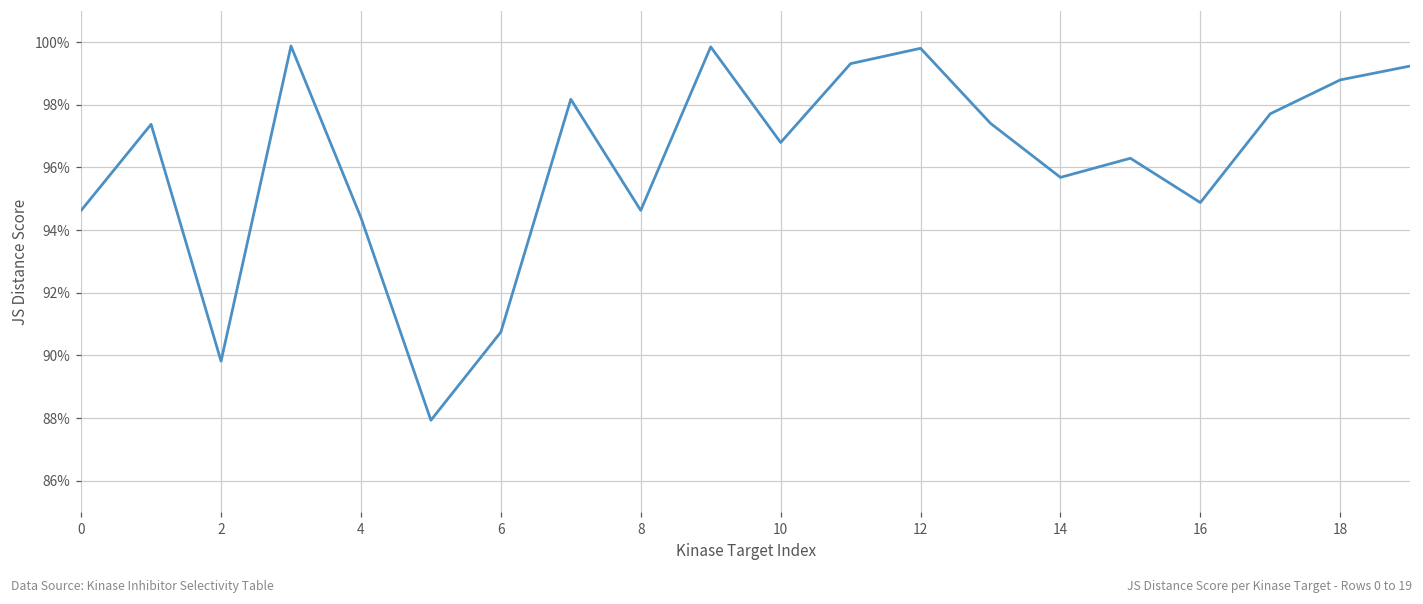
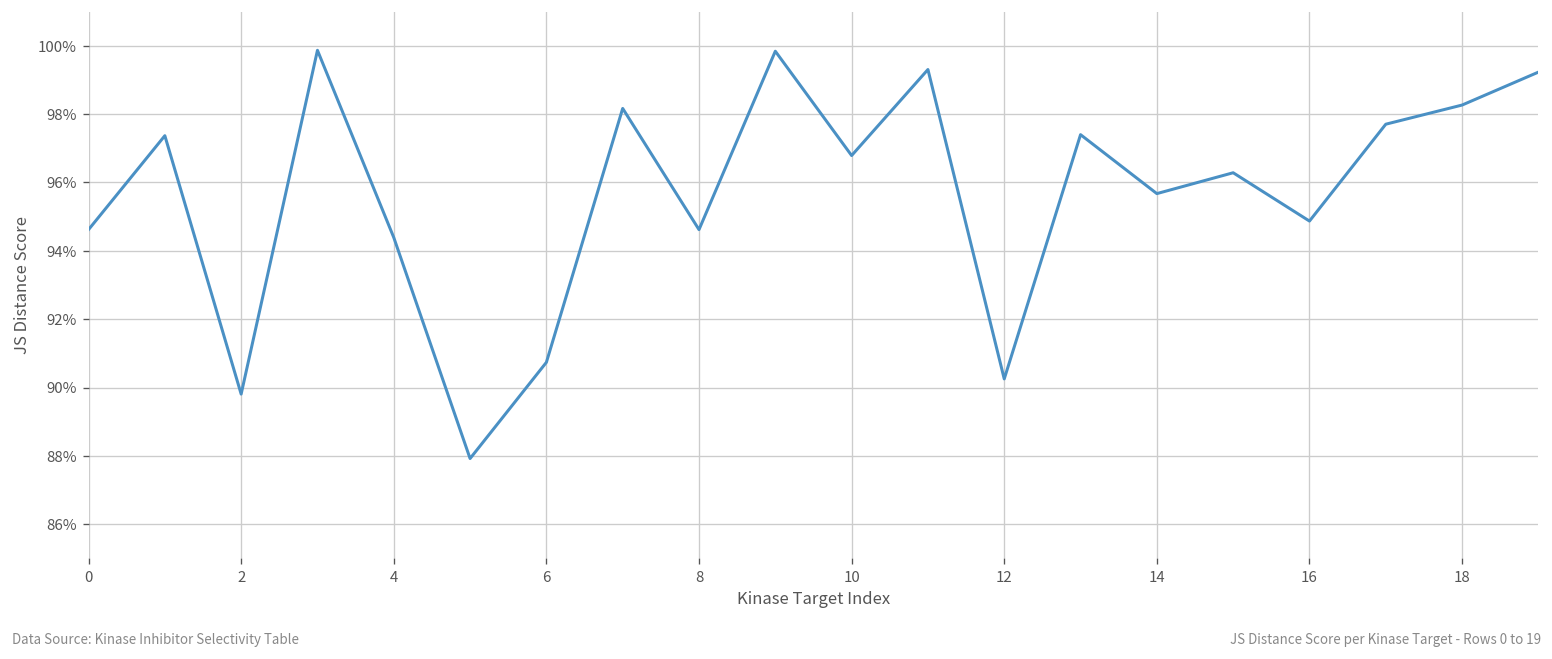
12: 99.8% -> 90.3%
18: 98.8% -> 98.3%
